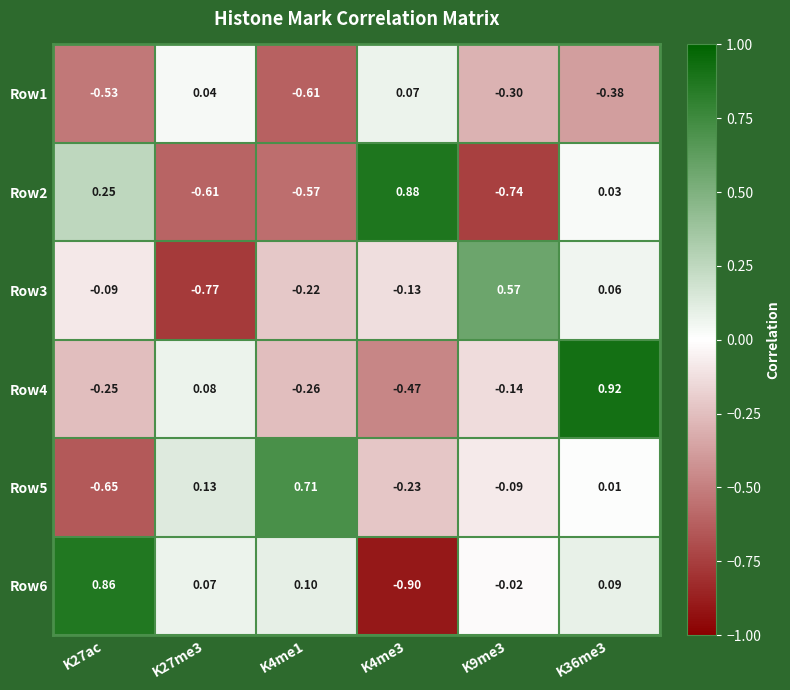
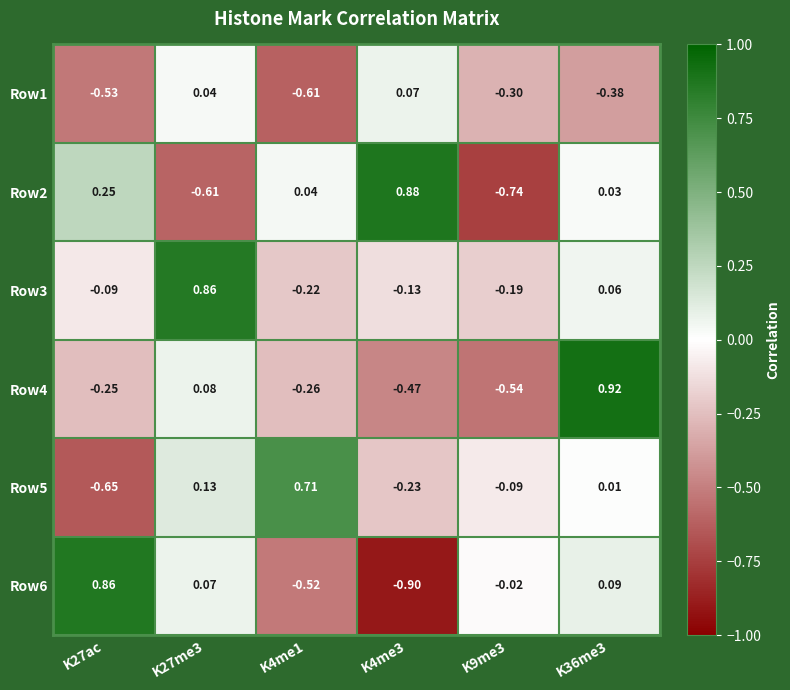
Row2, K4me1: -0.57 -> 0.04
Row3, K27me3: -0.77 -> 0.86
Row3, K9me3: 0.57 -> -0.19
Row4, K9me3: -0.14 -> -0.54
Row6, K4me1: 0.10 -> -0.52
